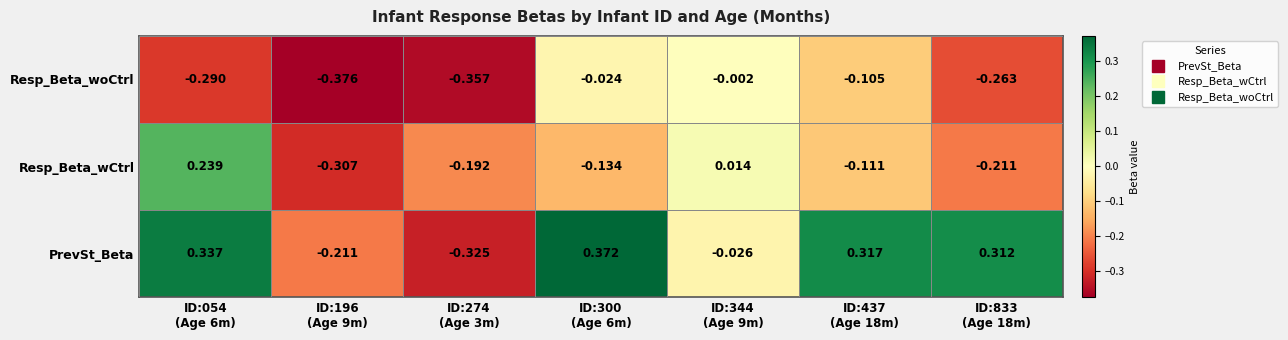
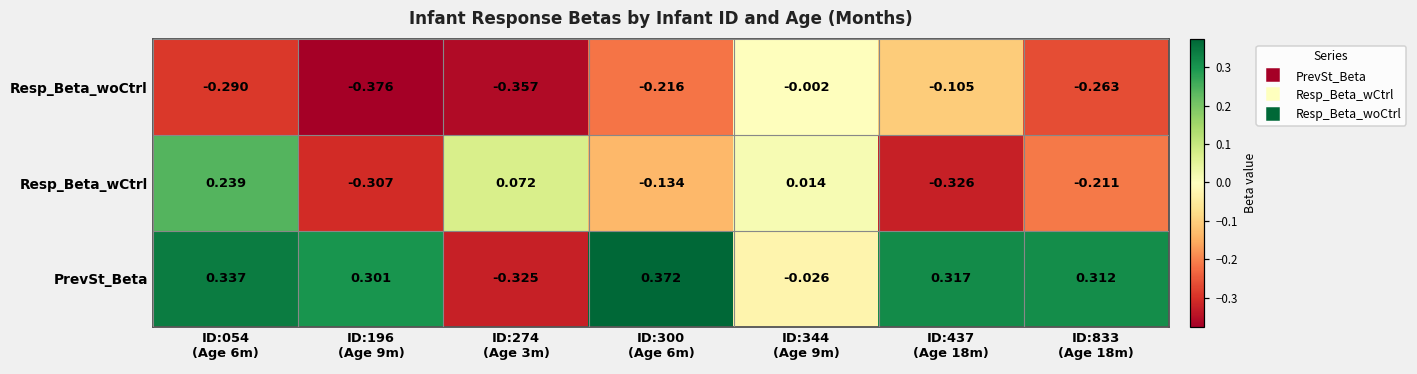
Resp_Beta_woCtrl, ID:300 (Age 6m): -0.024 -> -0.216
Resp_Beta_wCtrl, ID:274 (Age 3m): -0.192 -> 0.072
Resp_Beta_wCtrl, ID:437 (Age 18m): -0.111 -> -0.326
PrevSt_Beta, ID:196 (Age 9m): -0.211 -> 0.301
